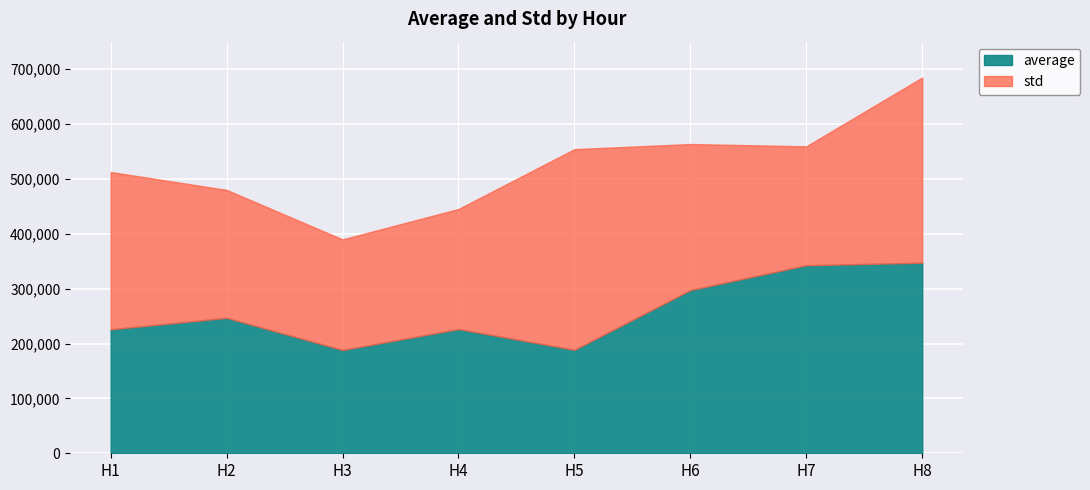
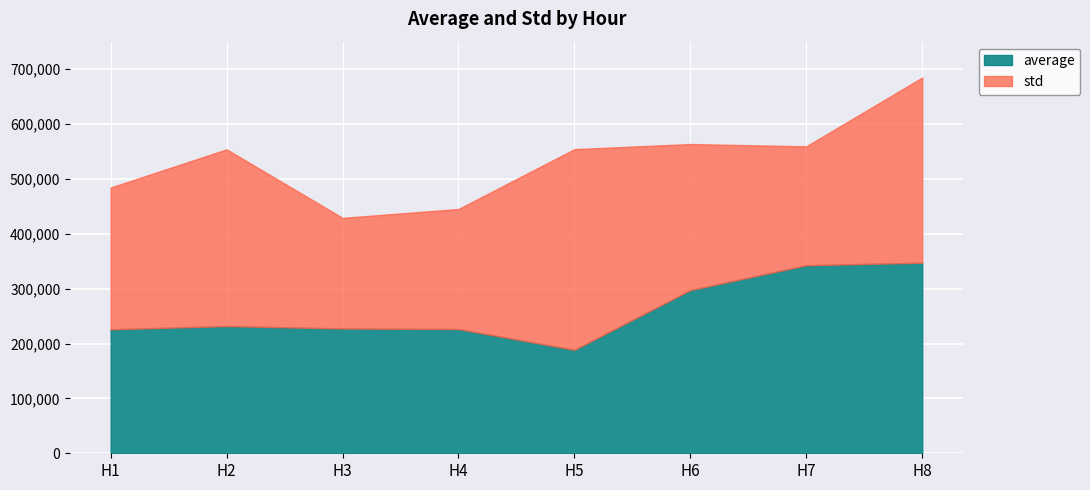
std, H1: 290,000 -> 260,000
average, H2: 250,000 -> 230,000
std, H2: 230,000 -> 320,000
average, H3: 190,000 -> 230,000
